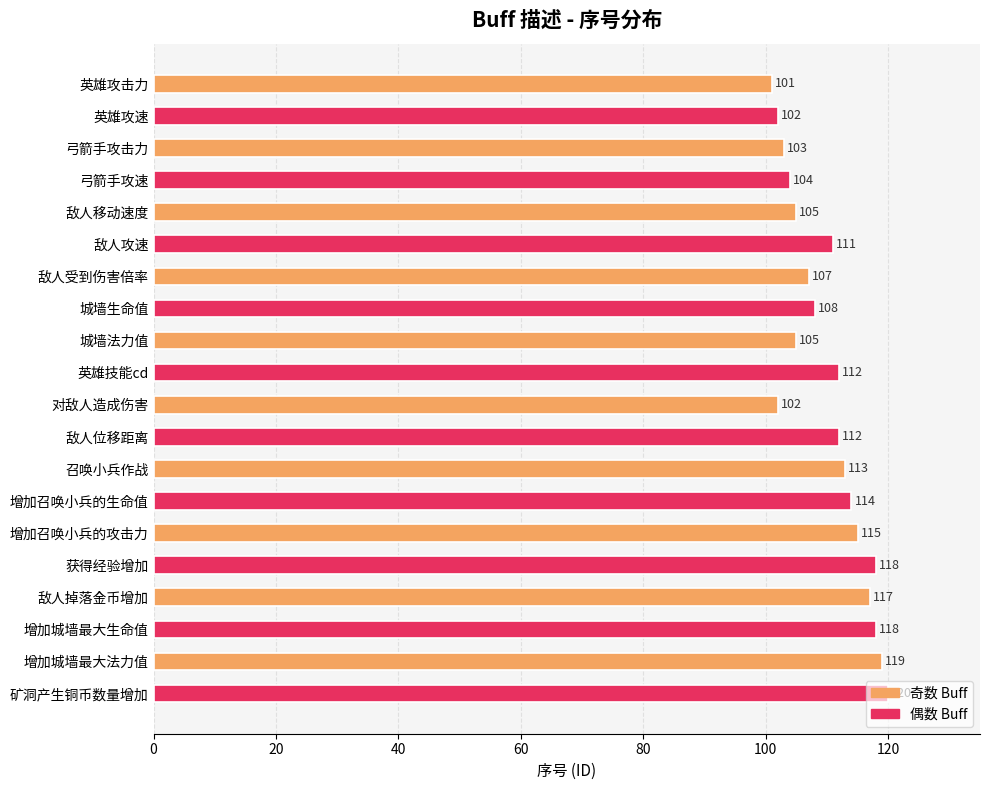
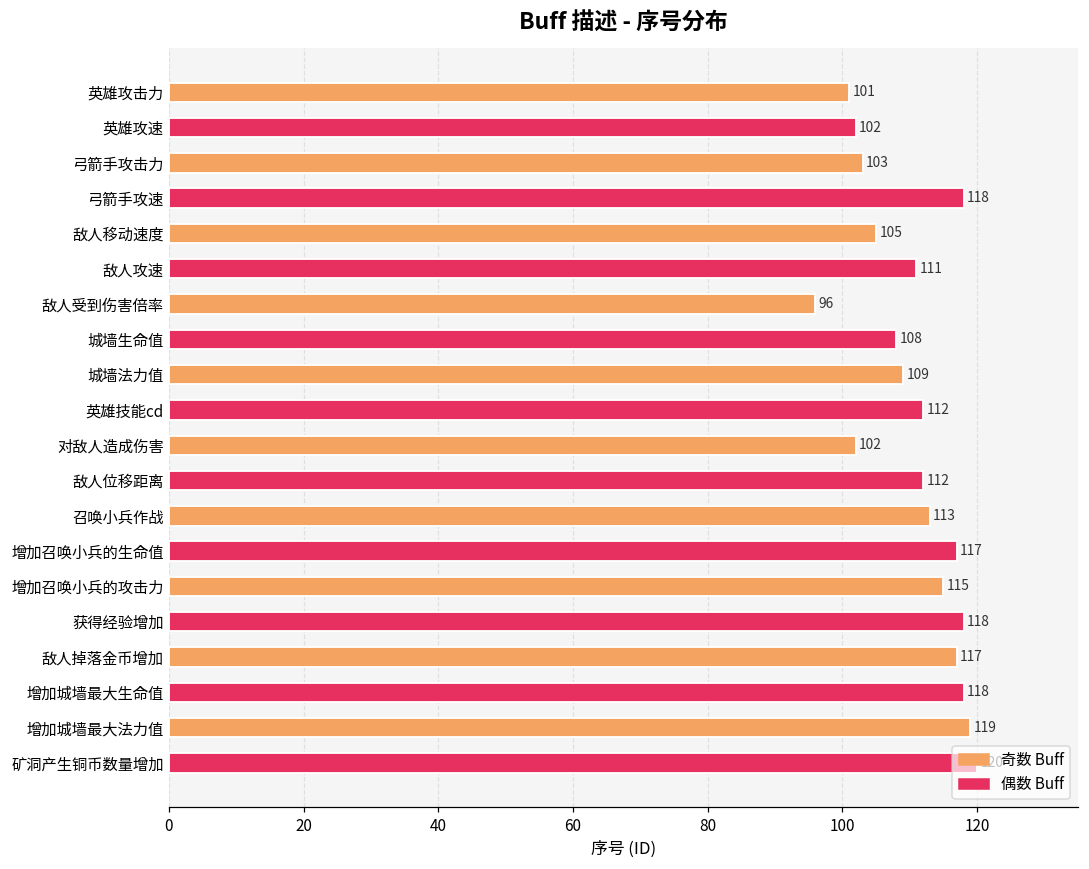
弓箭手攻速: 104 -> 118
敌人受到伤害倍率: 107 -> 96
城墙法力值: 105 -> 109
增加召唤小兵的生命值: 114 -> 117
